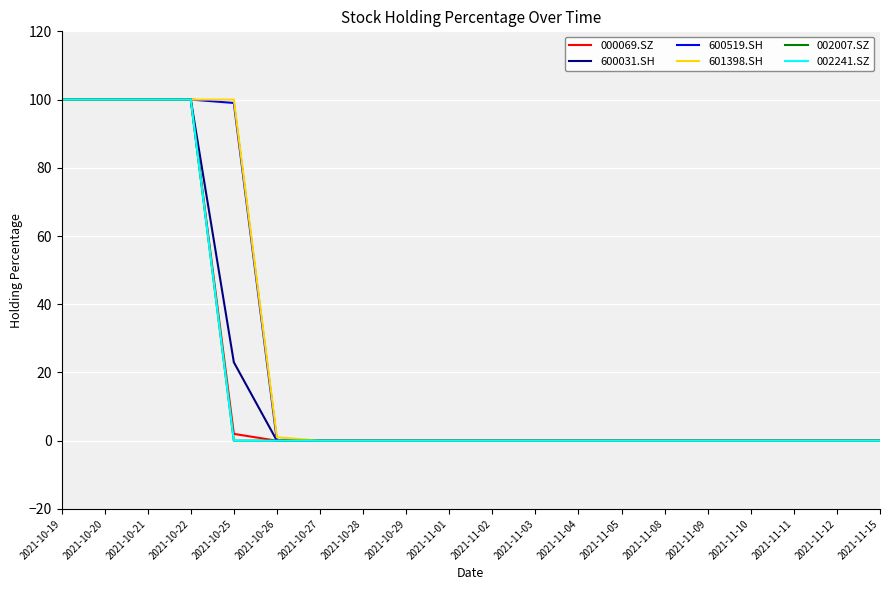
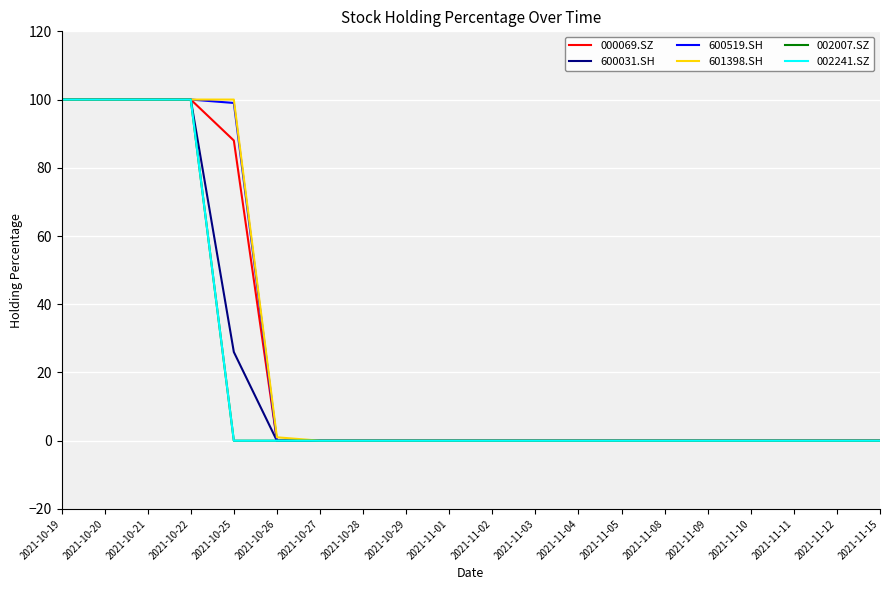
000069.SZ, 2021-10-25: 2 -> 88
600031.SH, 2021-10-25: 23 -> 26
